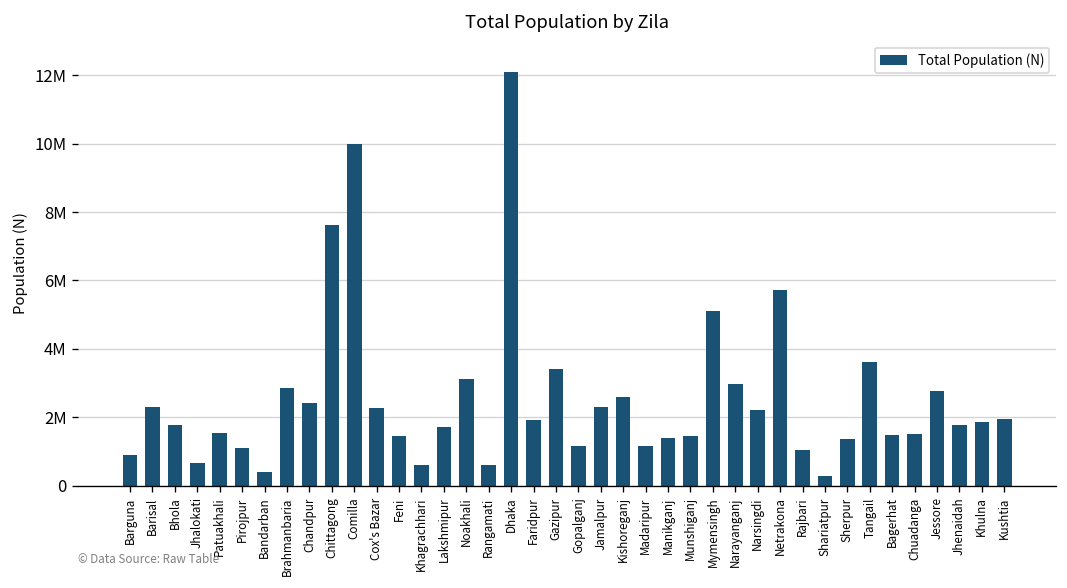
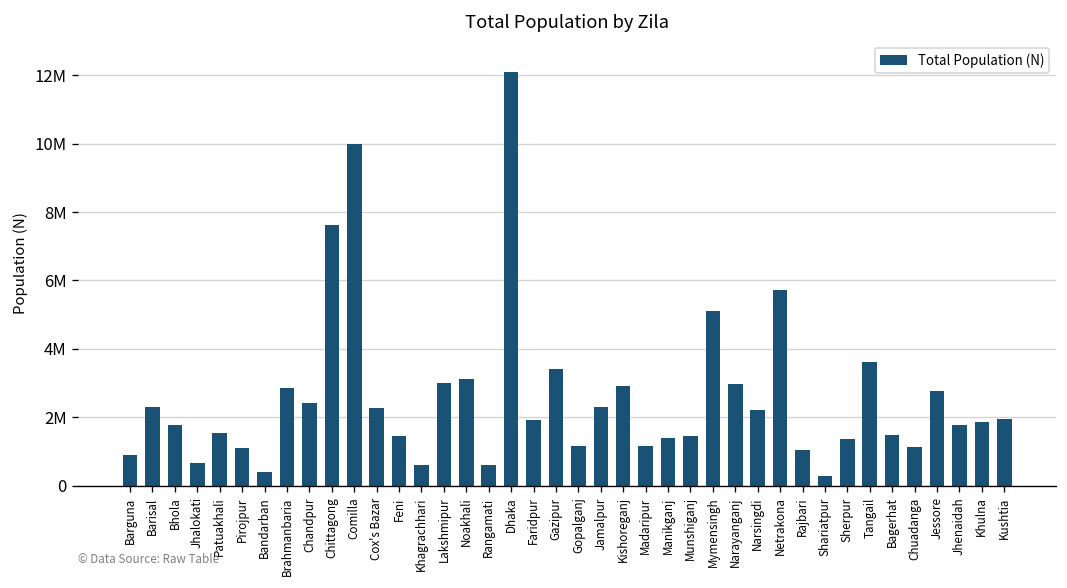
Lakshmipur: 1700000 -> 3000000
Kishoreganj: 2600000 -> 2900000
Chuadanga: 1500000 -> 1100000
